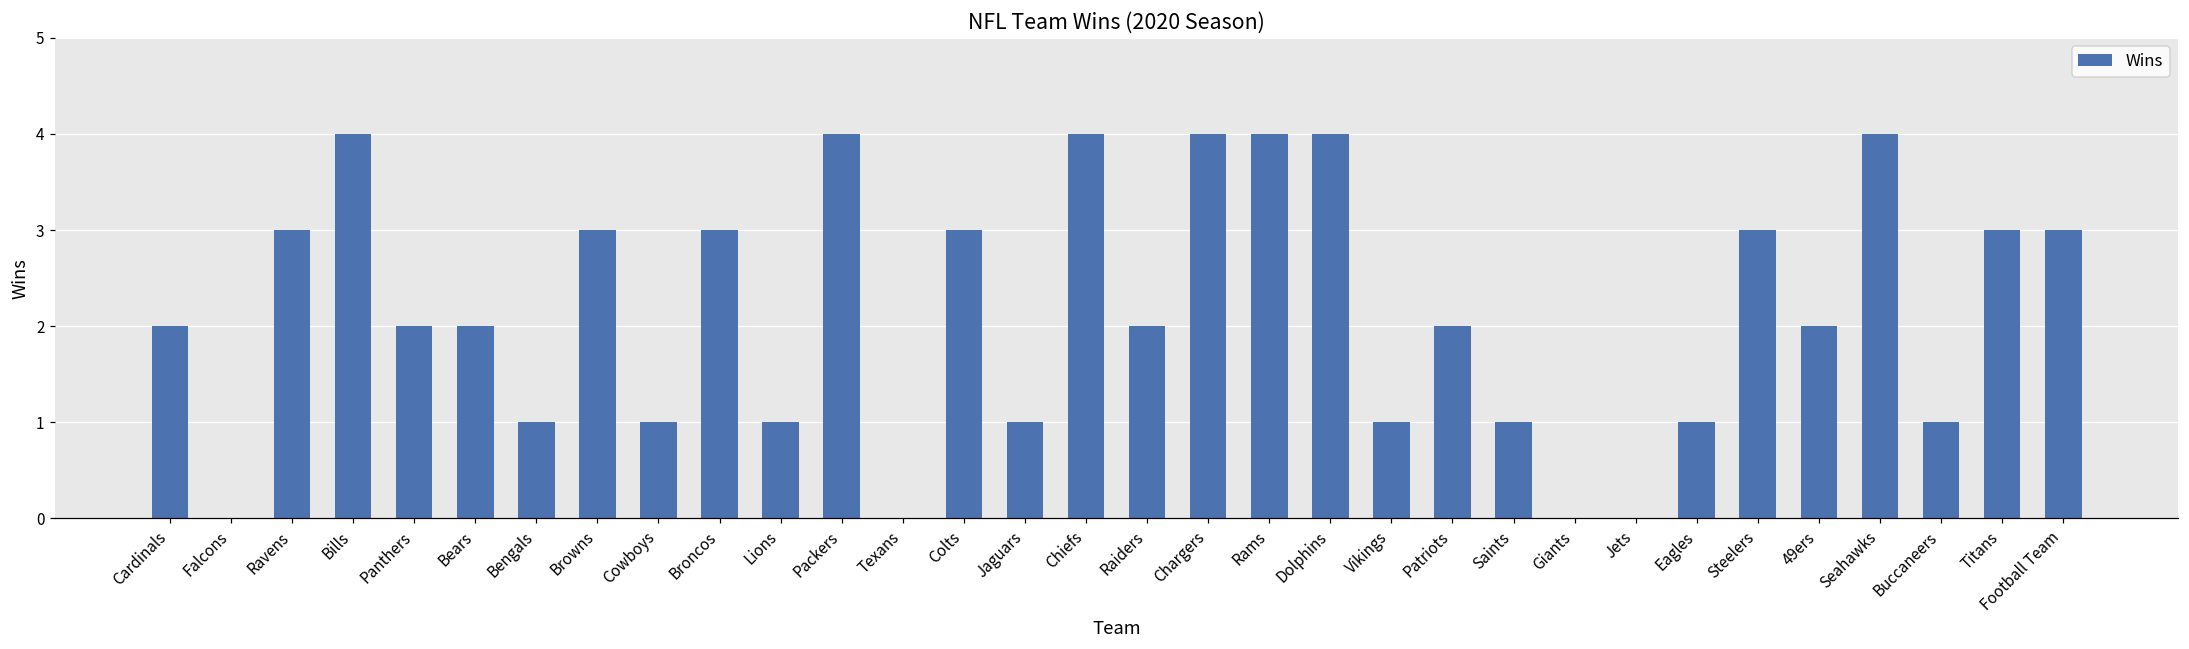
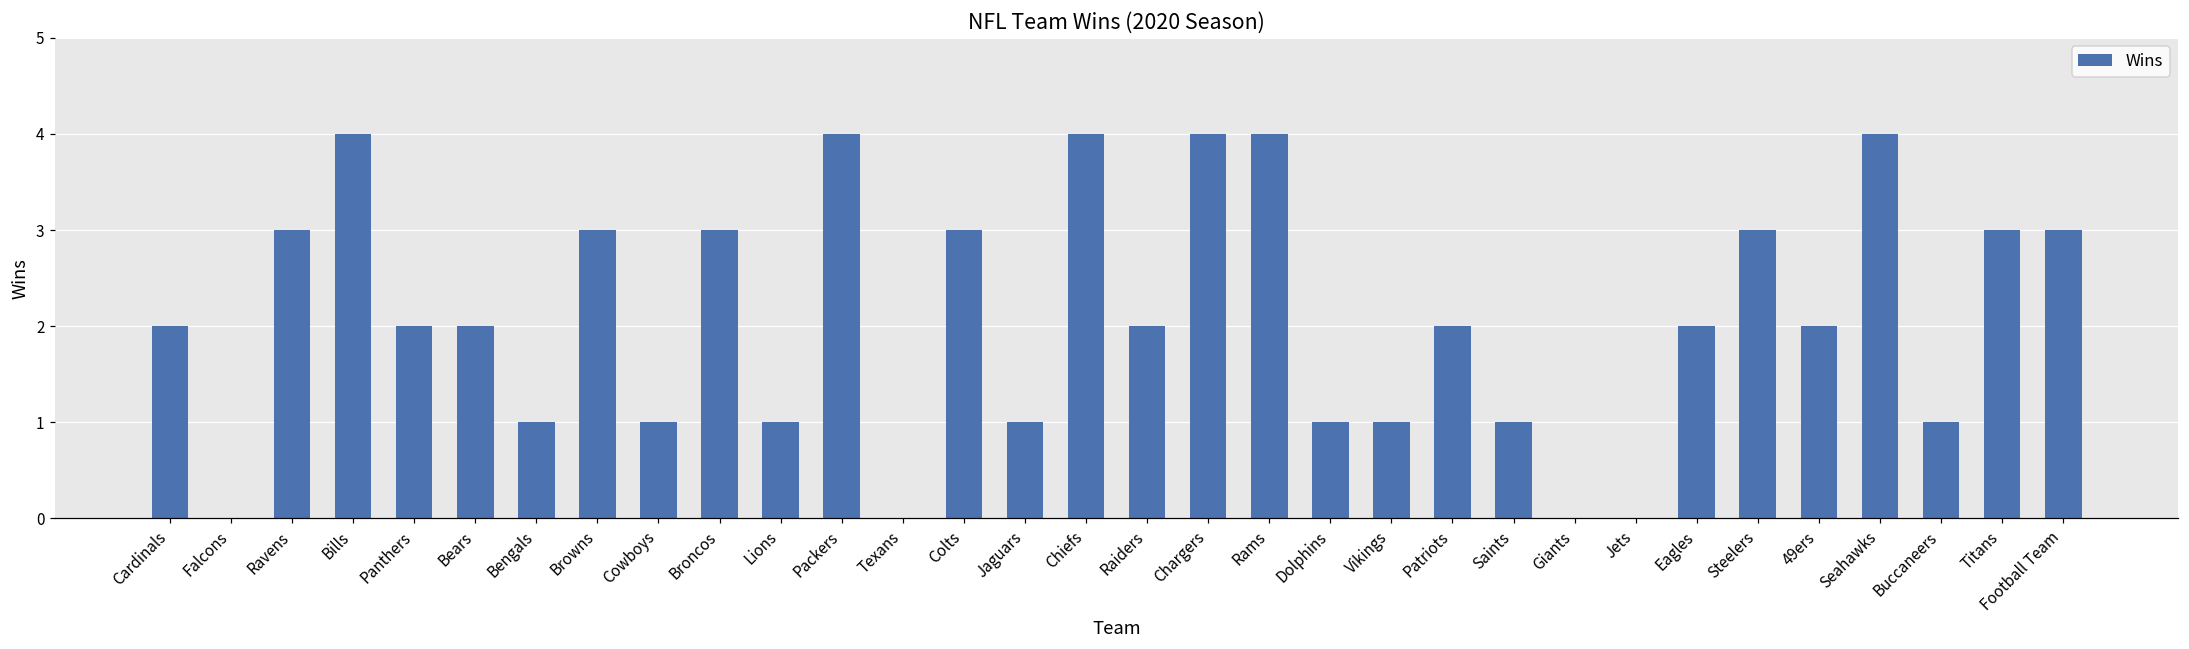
Dolphins: 4 -> 1
Eagles: 1 -> 2
